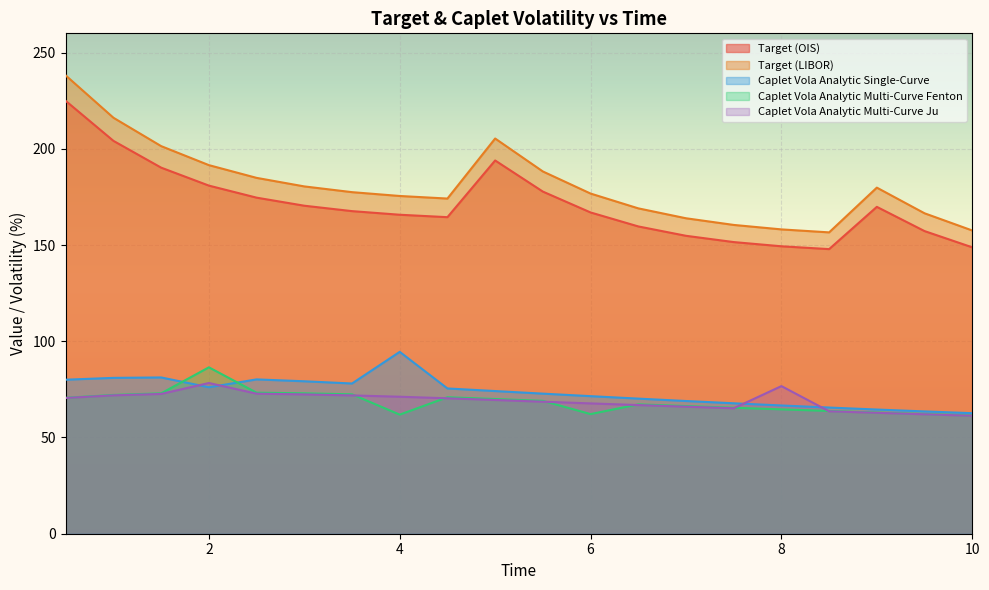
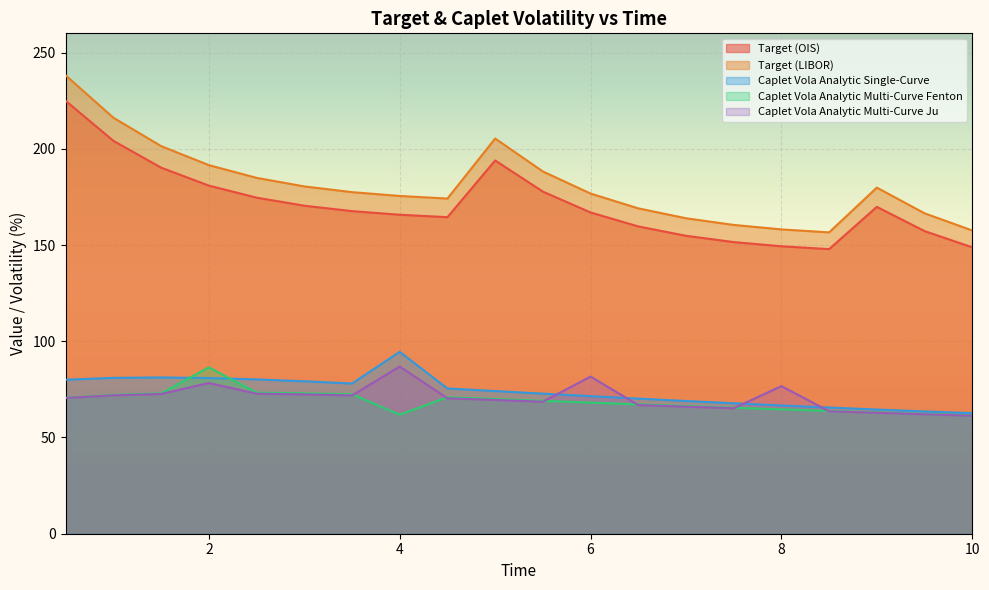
Caplet Vola Analytic Single-Curve, 2: 76 -> 81
Caplet Vola Analytic Multi-Curve Ju, 4: 71 -> 87
Caplet Vola Analytic Multi-Curve Fenton, 6: 62 -> 68
Caplet Vola Analytic Multi-Curve Ju, 6: 68 -> 82
